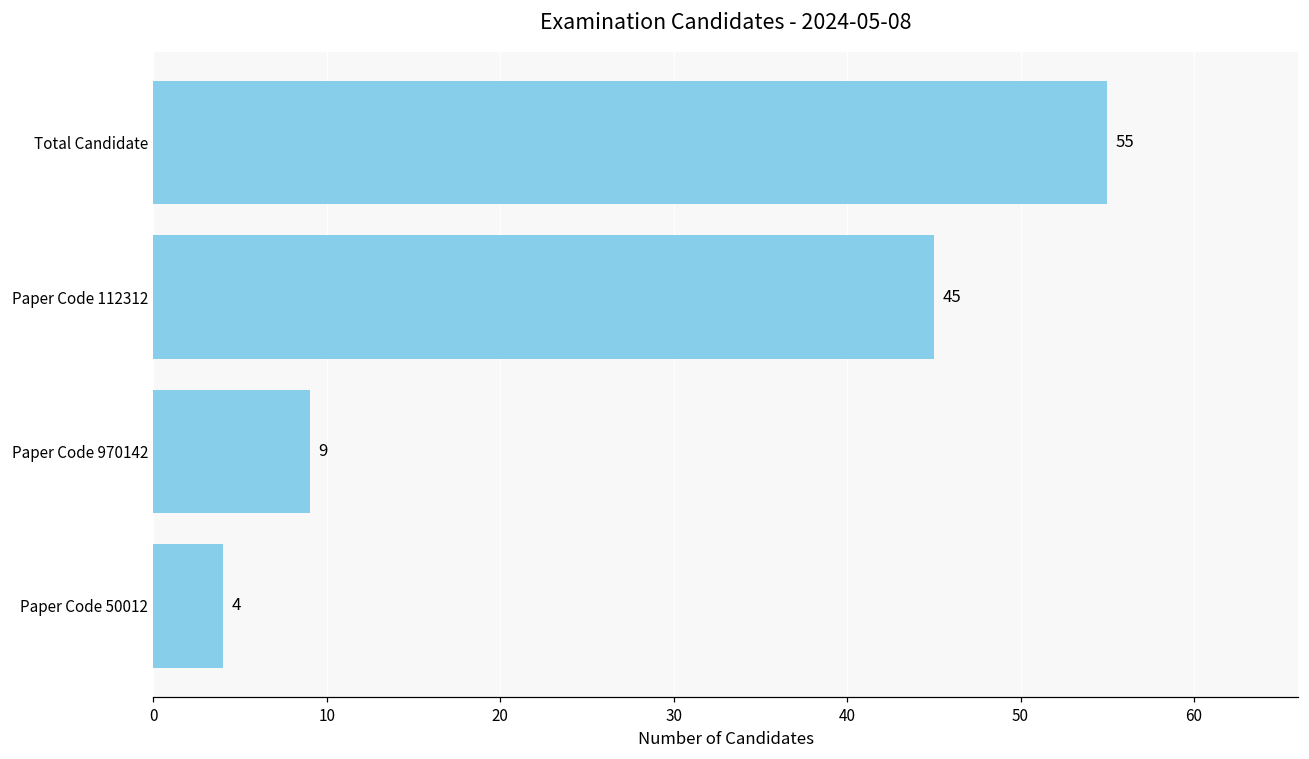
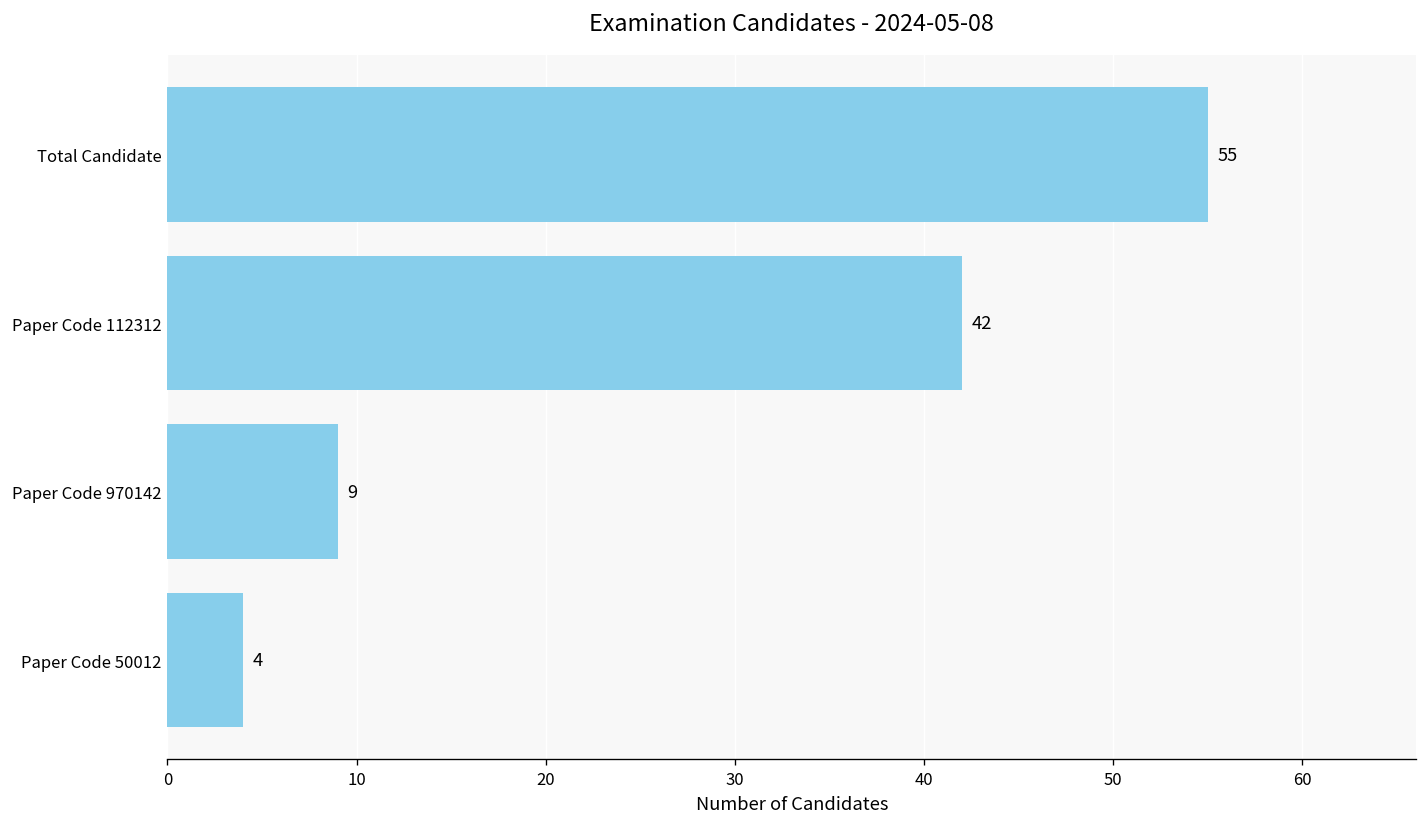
Paper Code 112312: 45 -> 42
